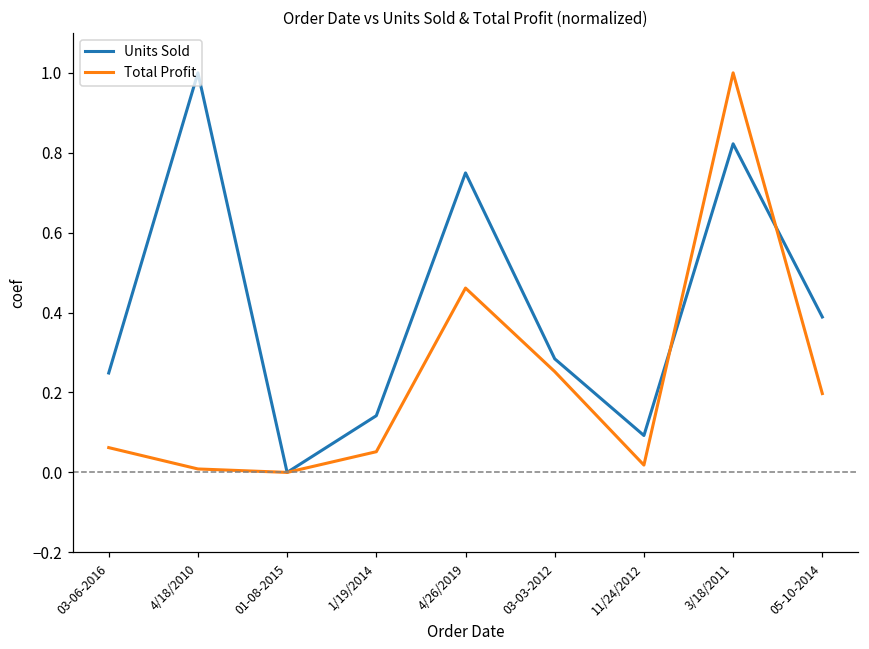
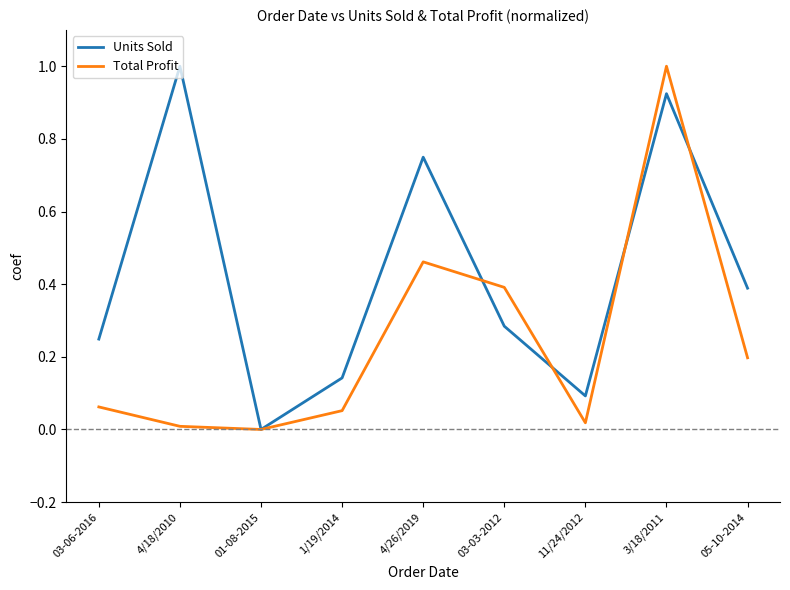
Total Profit, 03-03-2012: 0.25 -> 0.39
Units Sold, 3/18/2011: 0.82 -> 0.92
